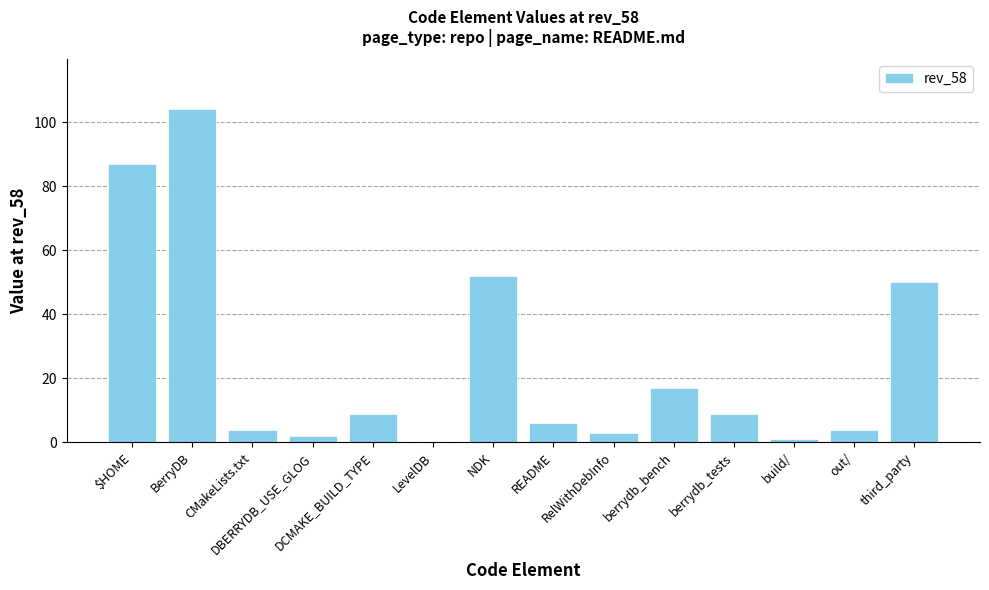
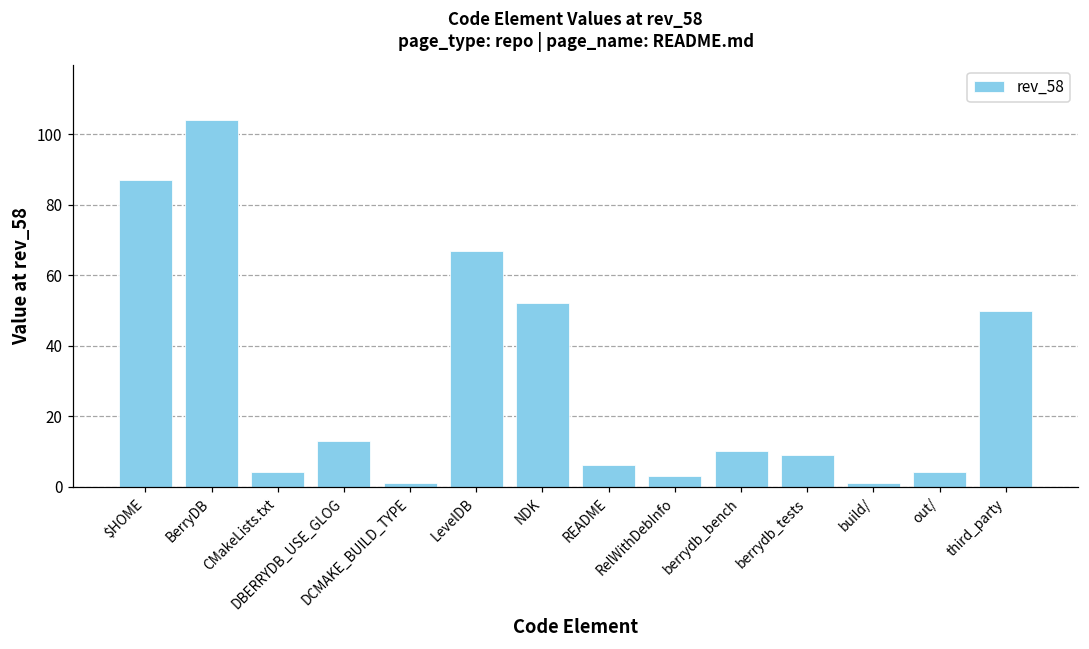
DBERRYDB_USE_GLOG: 2 -> 13
DCMAKE_BUILD_TYPE: 9 -> 1
LevelDB: 0 -> 67
berrydb_bench: 17 -> 10
